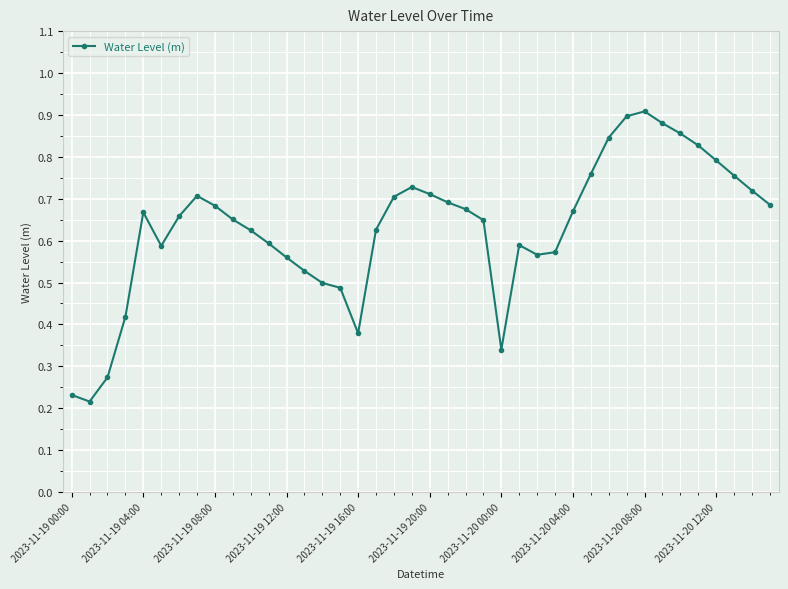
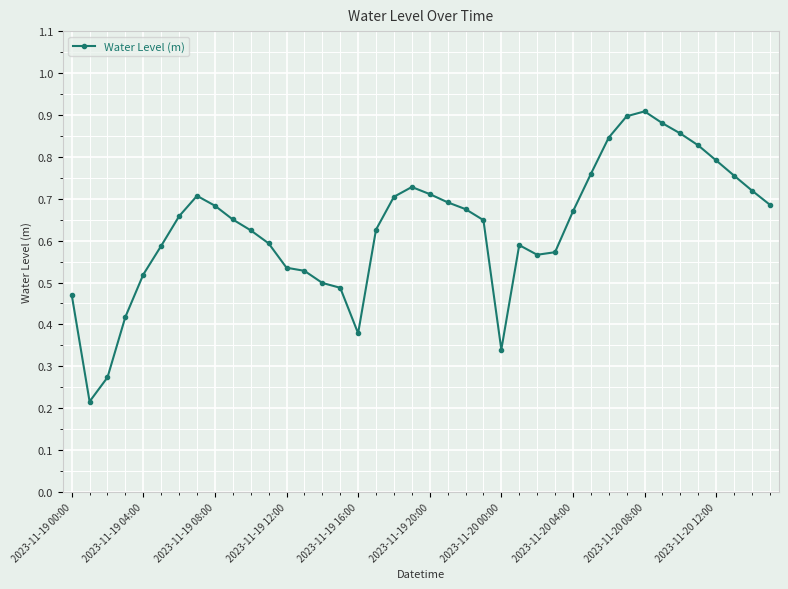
2023-11-19 00:00: 0.23 -> 0.47
2023-11-19 04:00: 0.67 -> 0.52
2023-11-19 12:00: 0.56 -> 0.54
